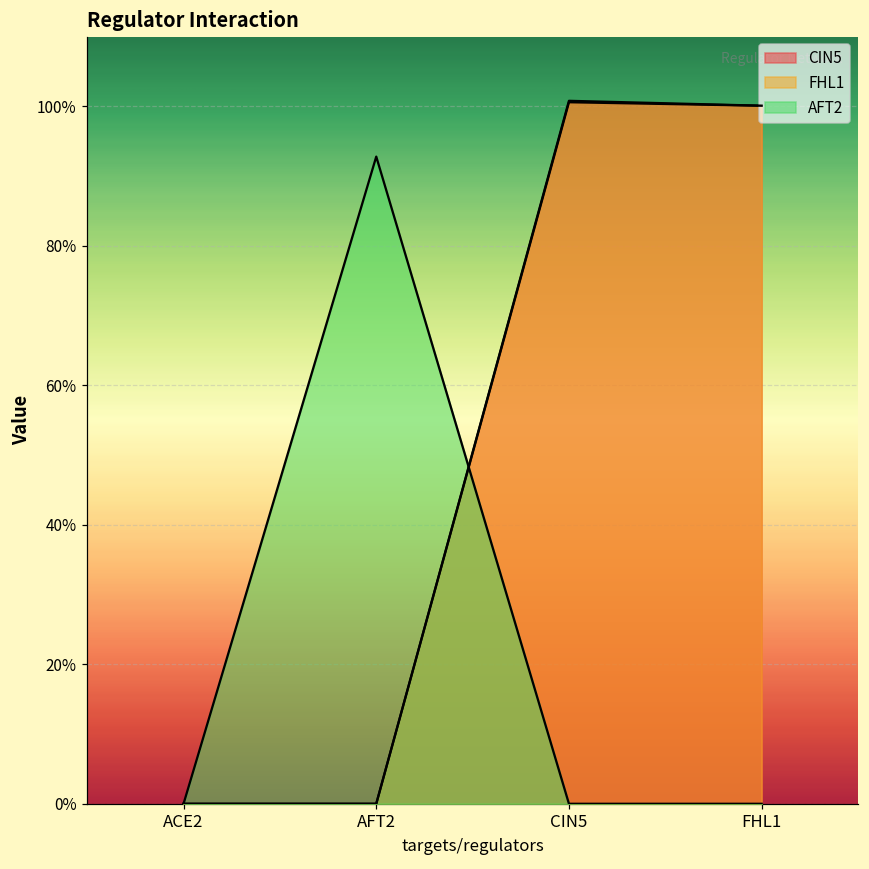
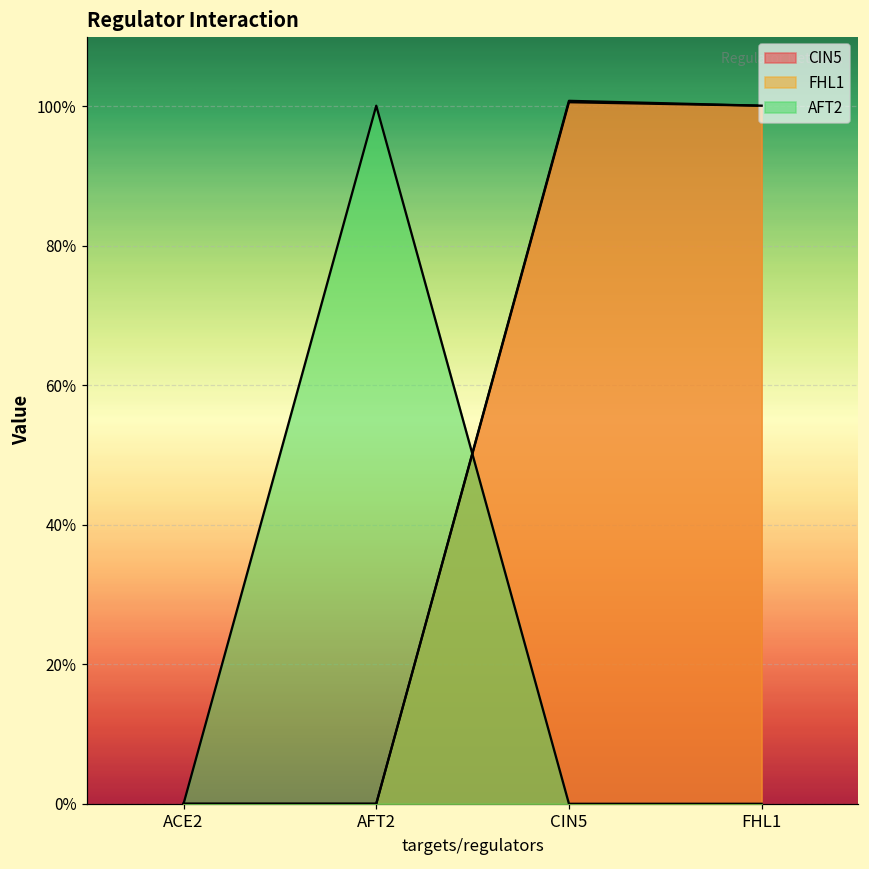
AFT2, AFT2: 93% -> 100%
